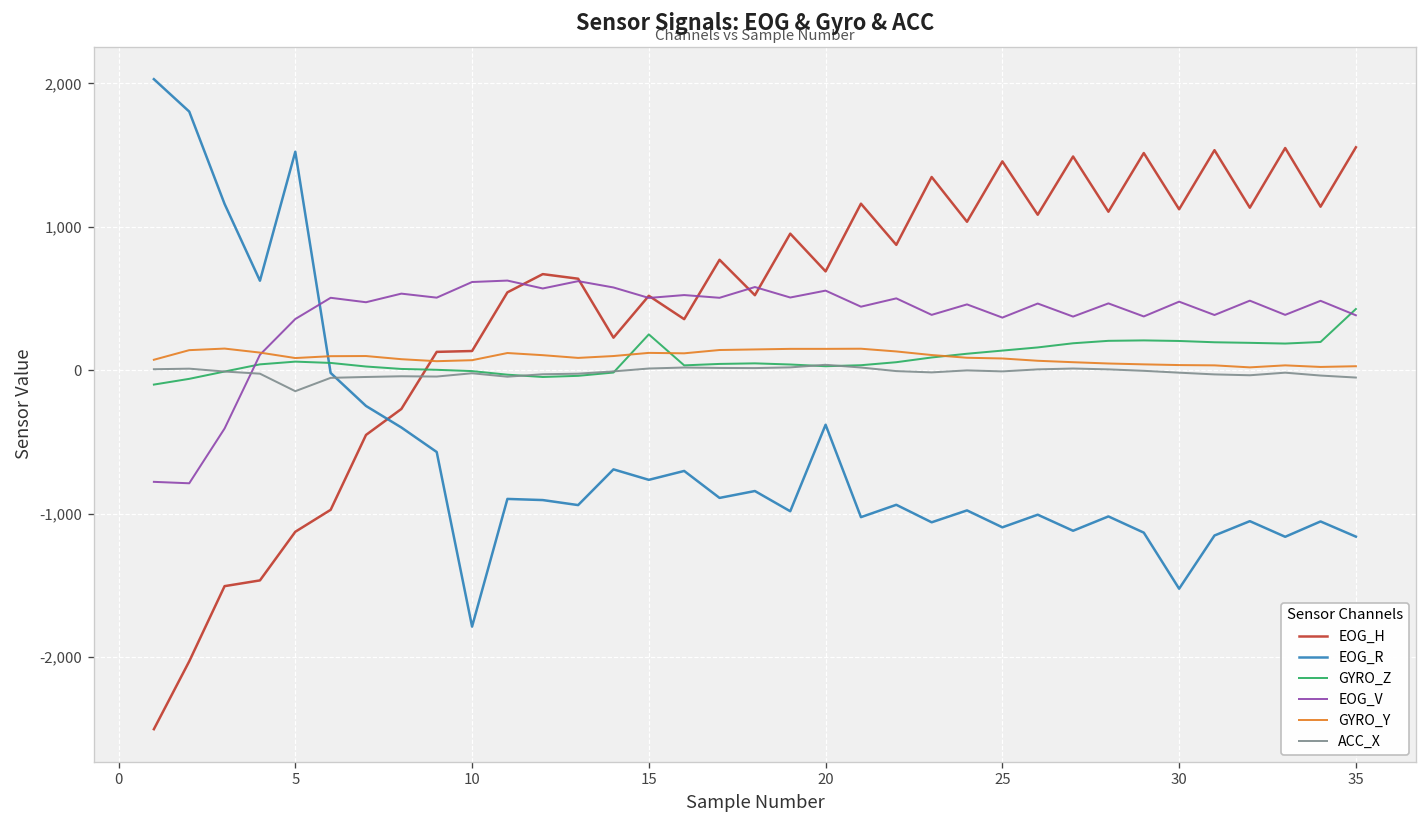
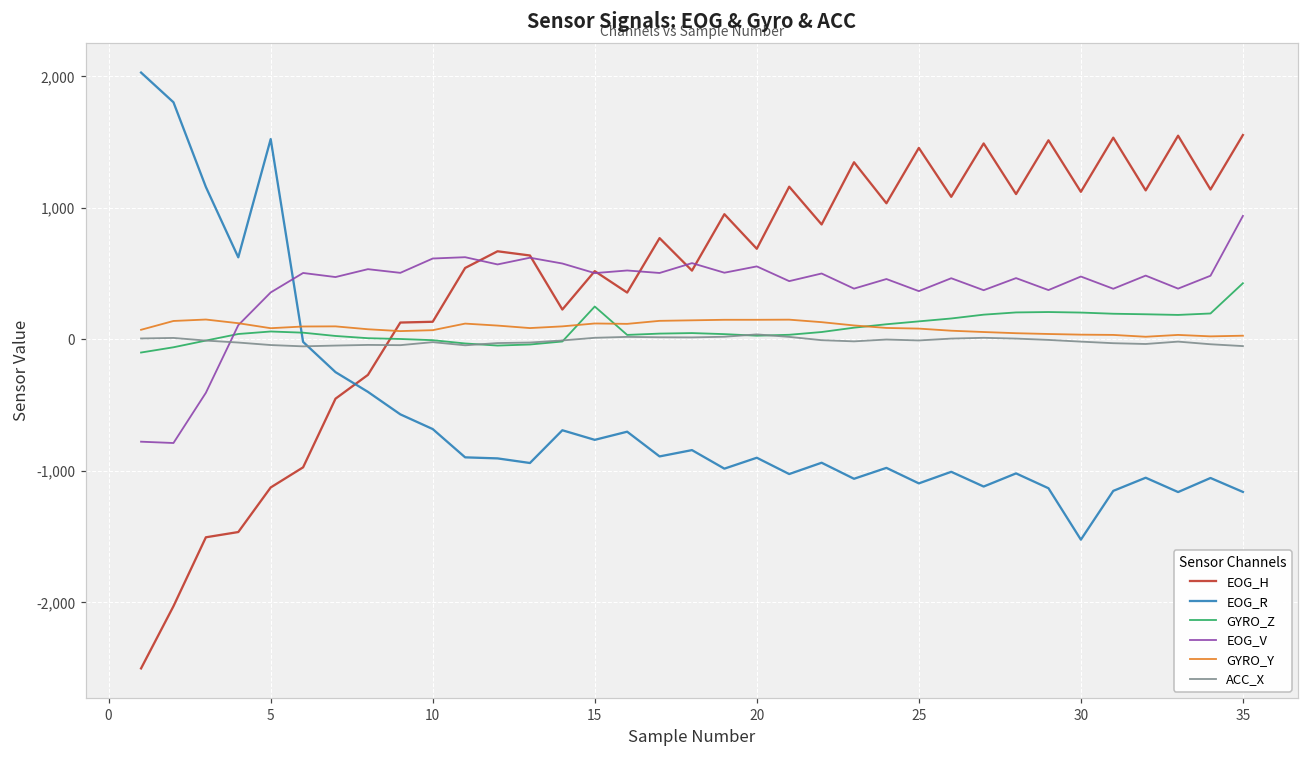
ACC_X, 5: -150 -> -40
EOG_R, 10: -1,790 -> -680
EOG_R, 20: -380 -> -900
EOG_V, 35: 380 -> 940
